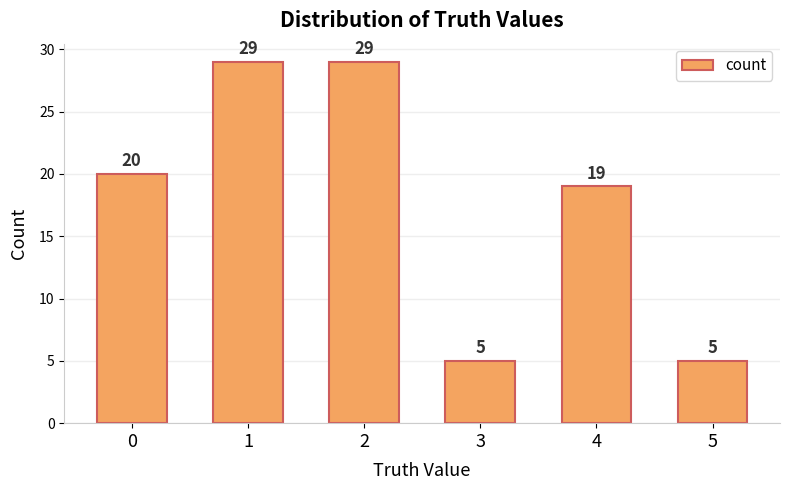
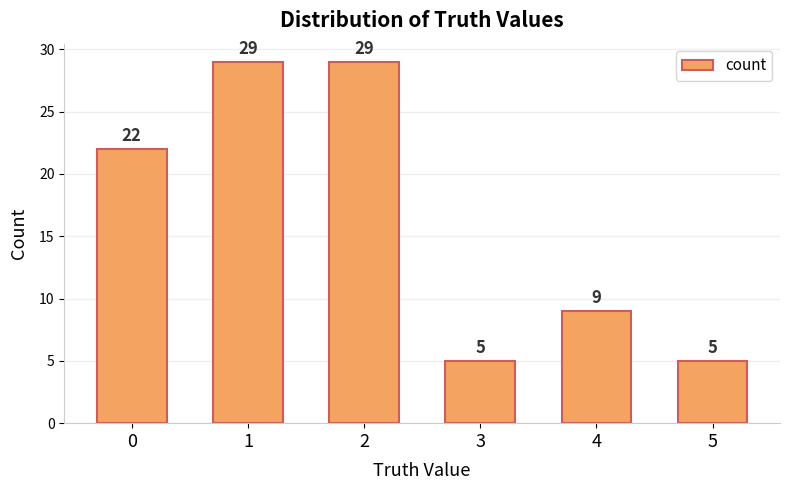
0: 20 -> 22
4: 19 -> 9
